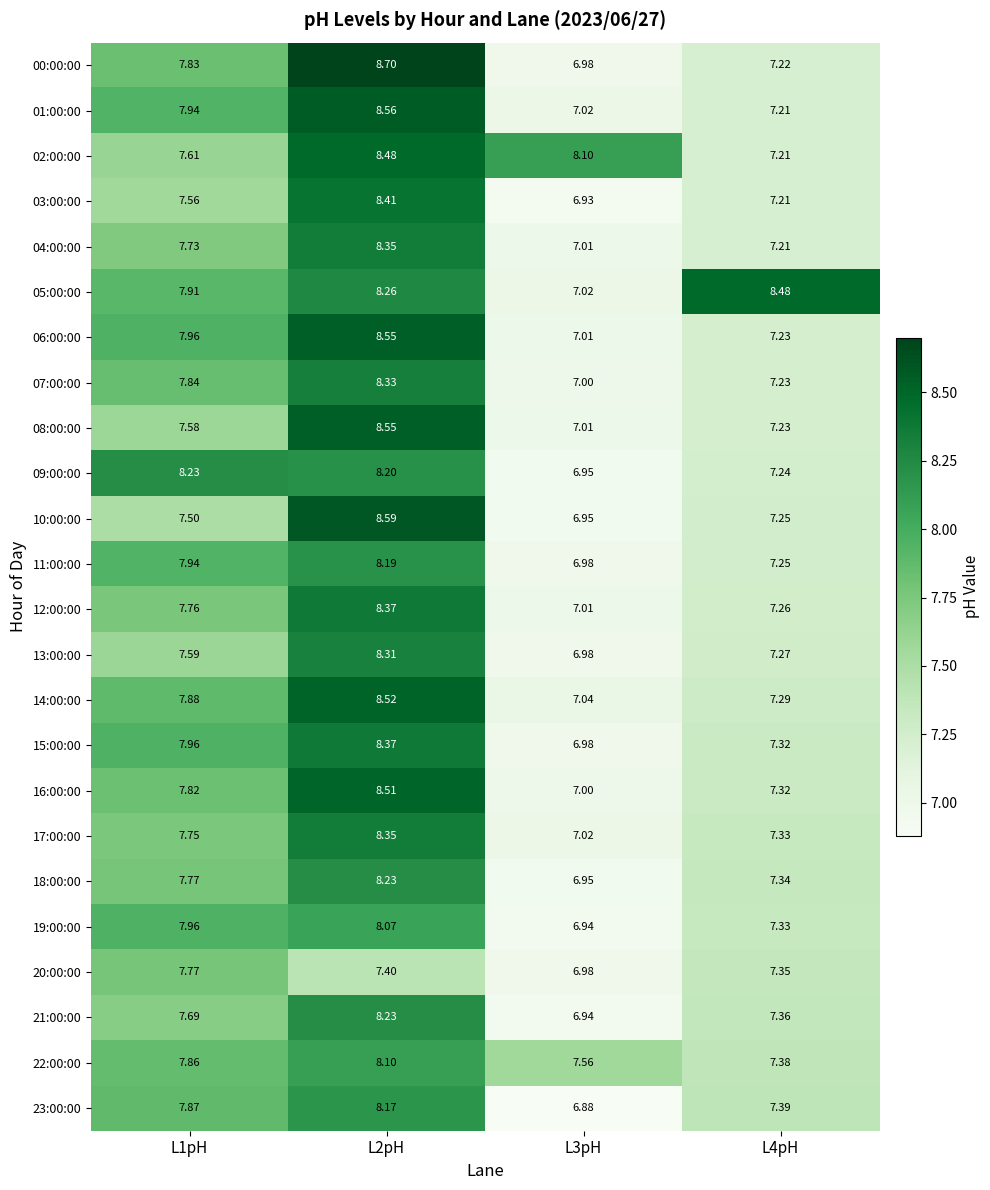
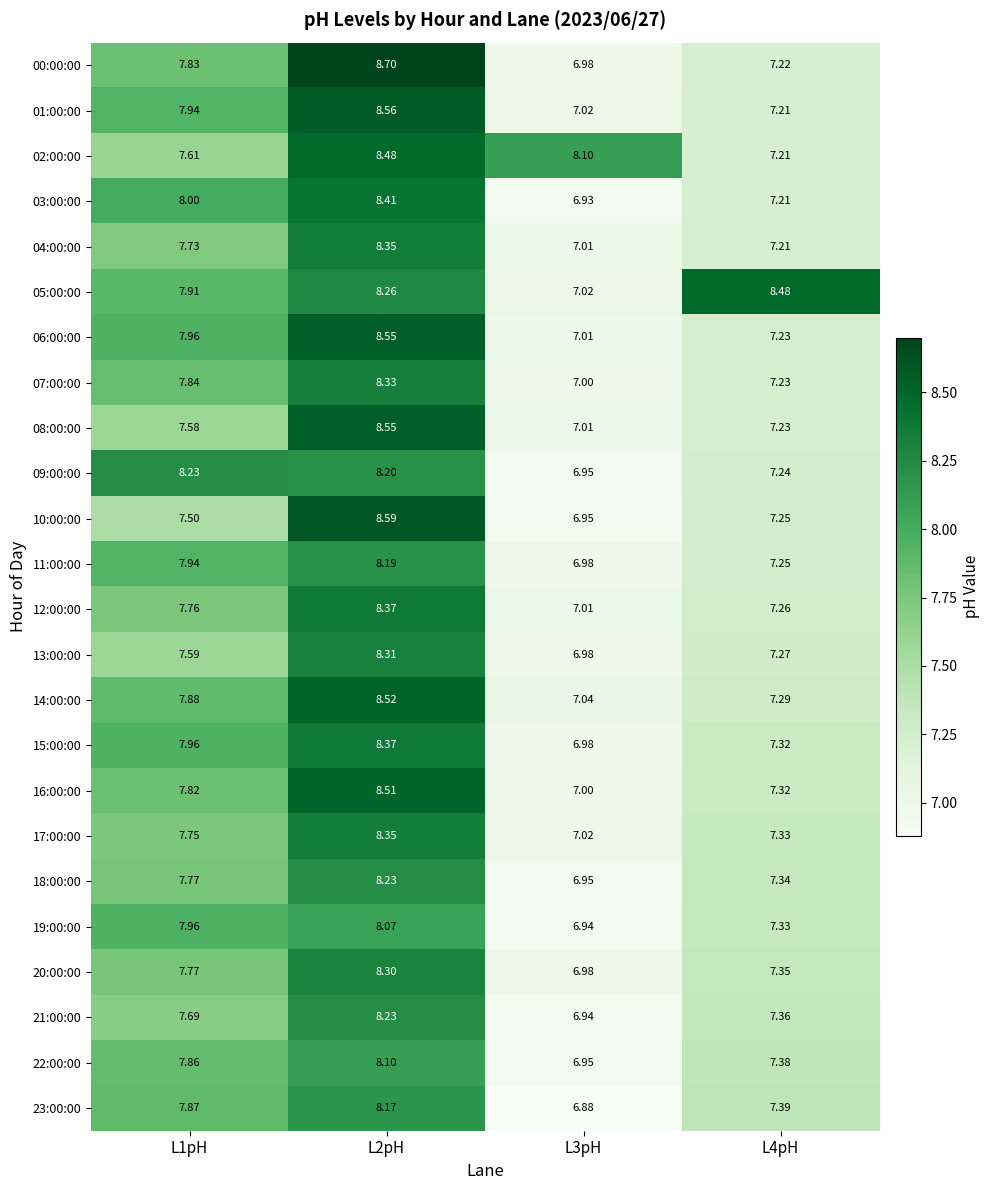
03:00:00, L1pH: 7.56 -> 8.00
20:00:00, L2pH: 7.40 -> 8.30
22:00:00, L3pH: 7.56 -> 6.95
